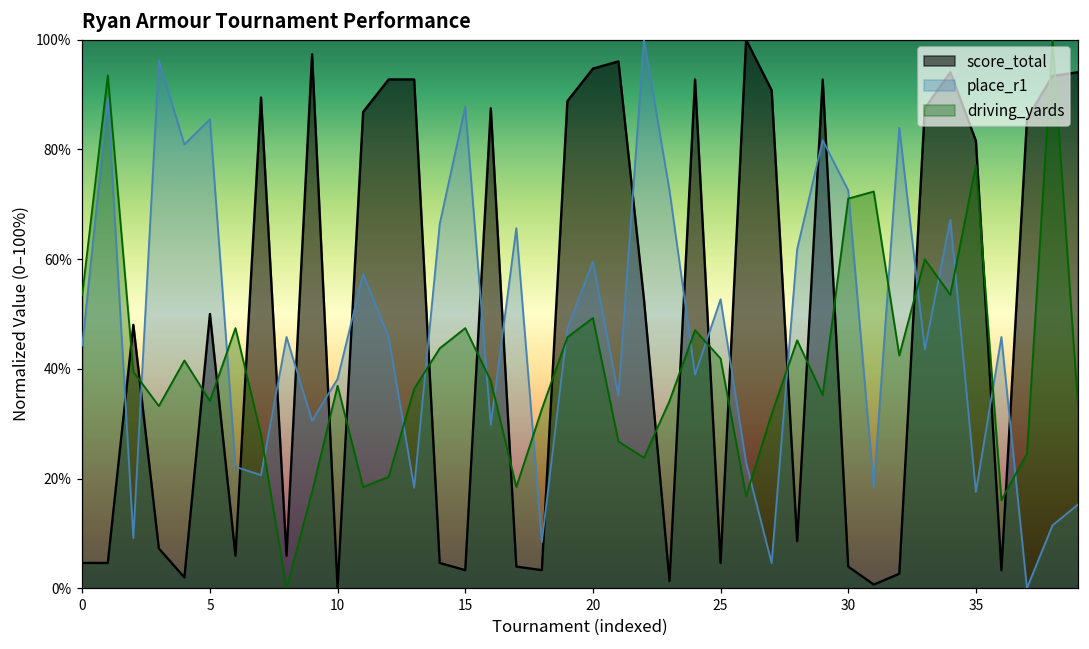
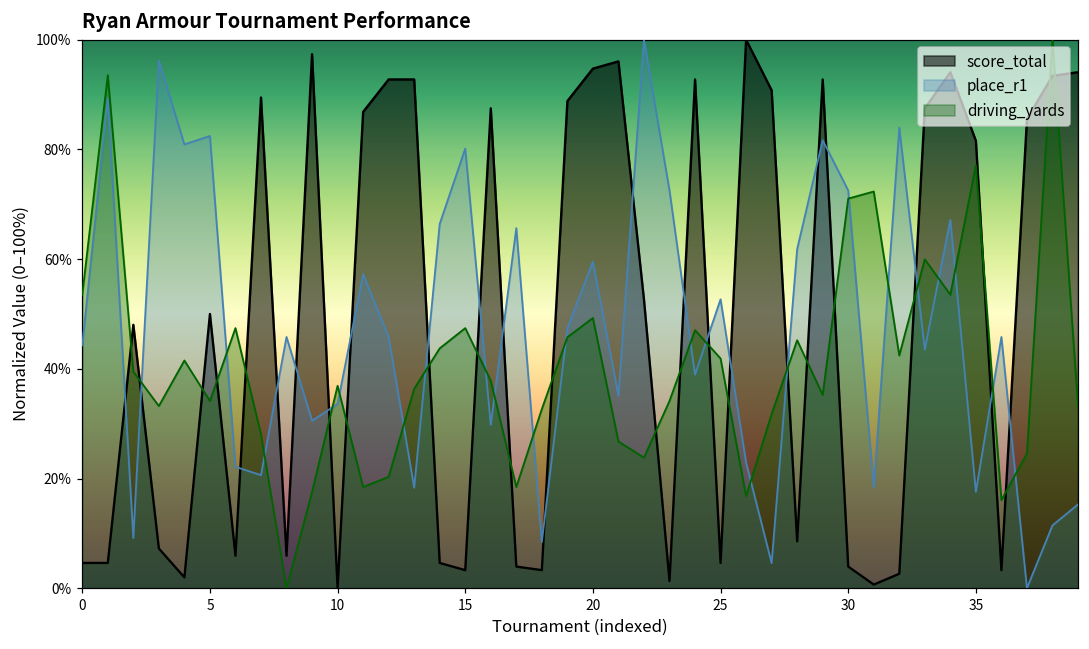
place_r1, 5: 85% -> 82%
place_r1, 10: 38% -> 34%
place_r1, 15: 88% -> 80%
